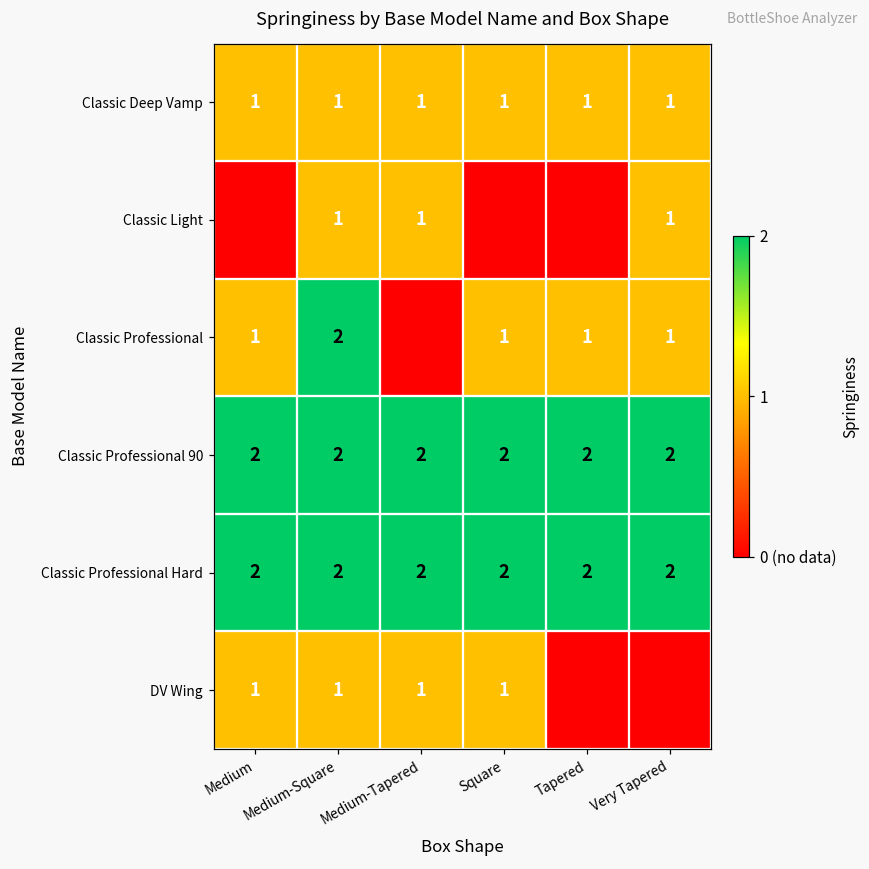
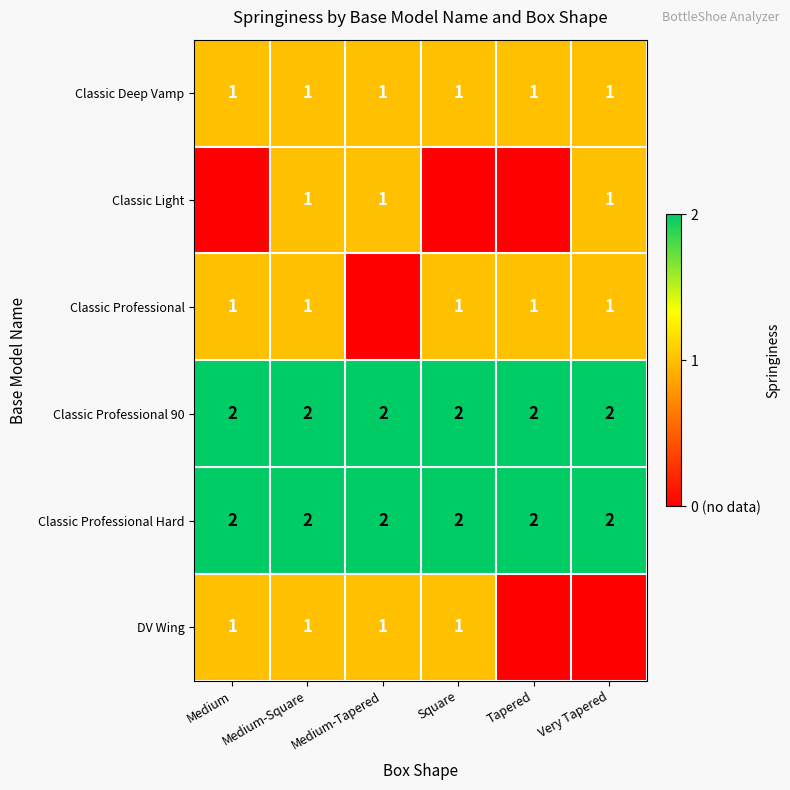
Classic Professional, Medium-Square: 2 -> 1
